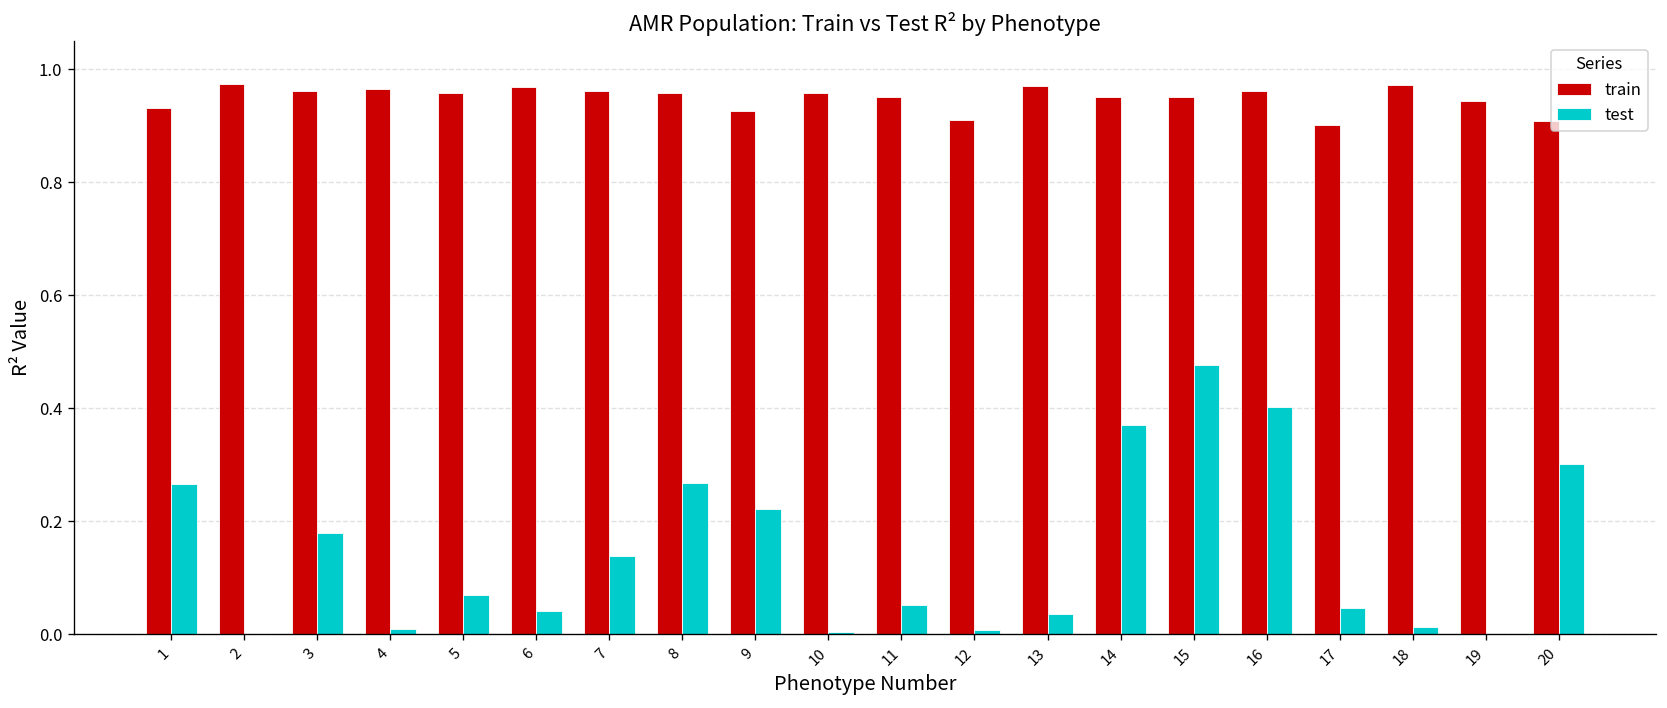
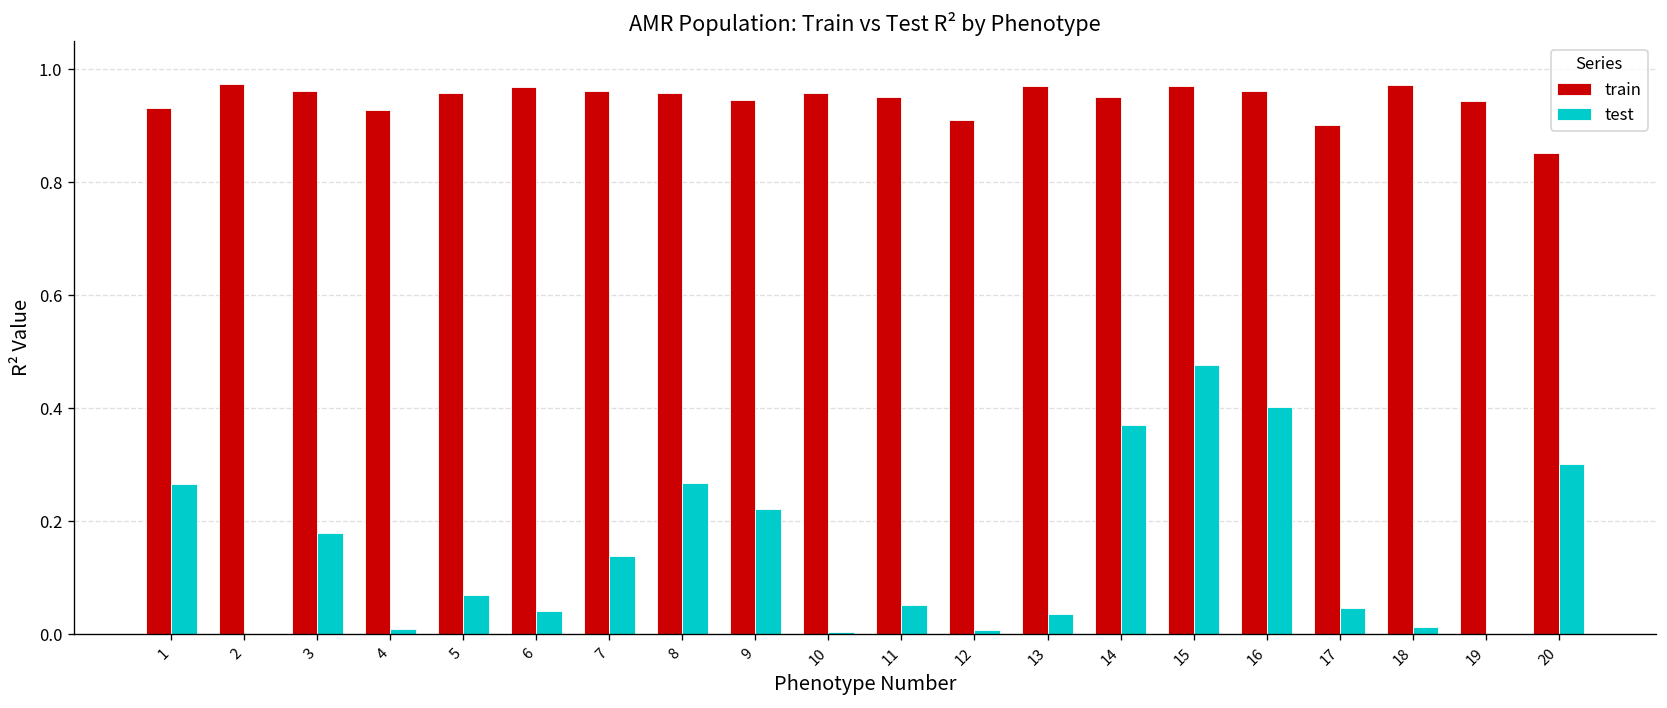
train, 4: 0.96 -> 0.93
train, 9: 0.93 -> 0.95
train, 15: 0.95 -> 0.97
train, 20: 0.91 -> 0.85
